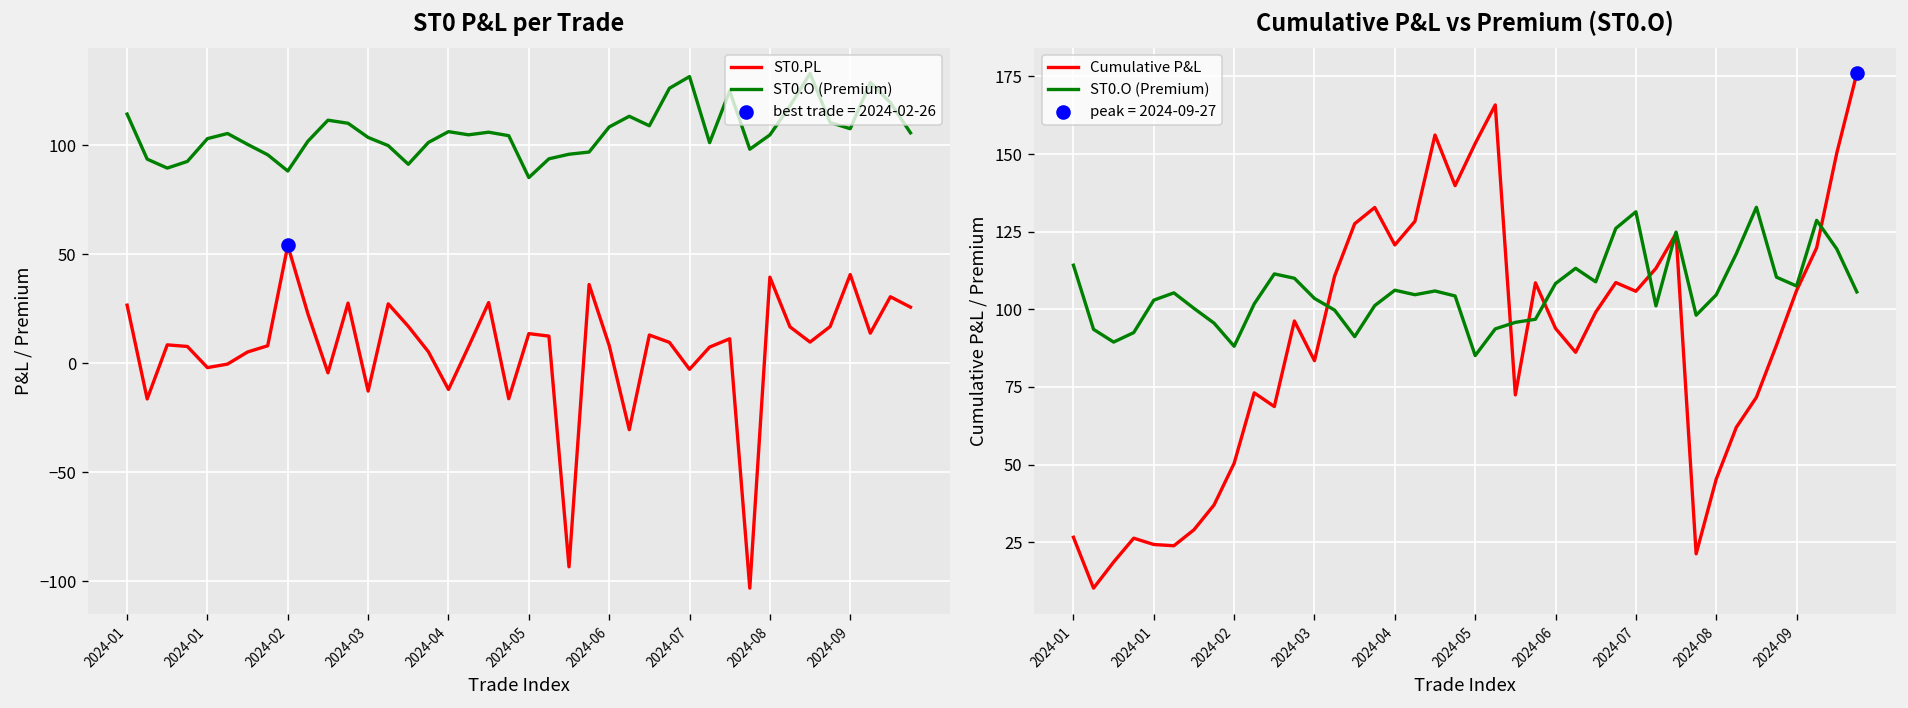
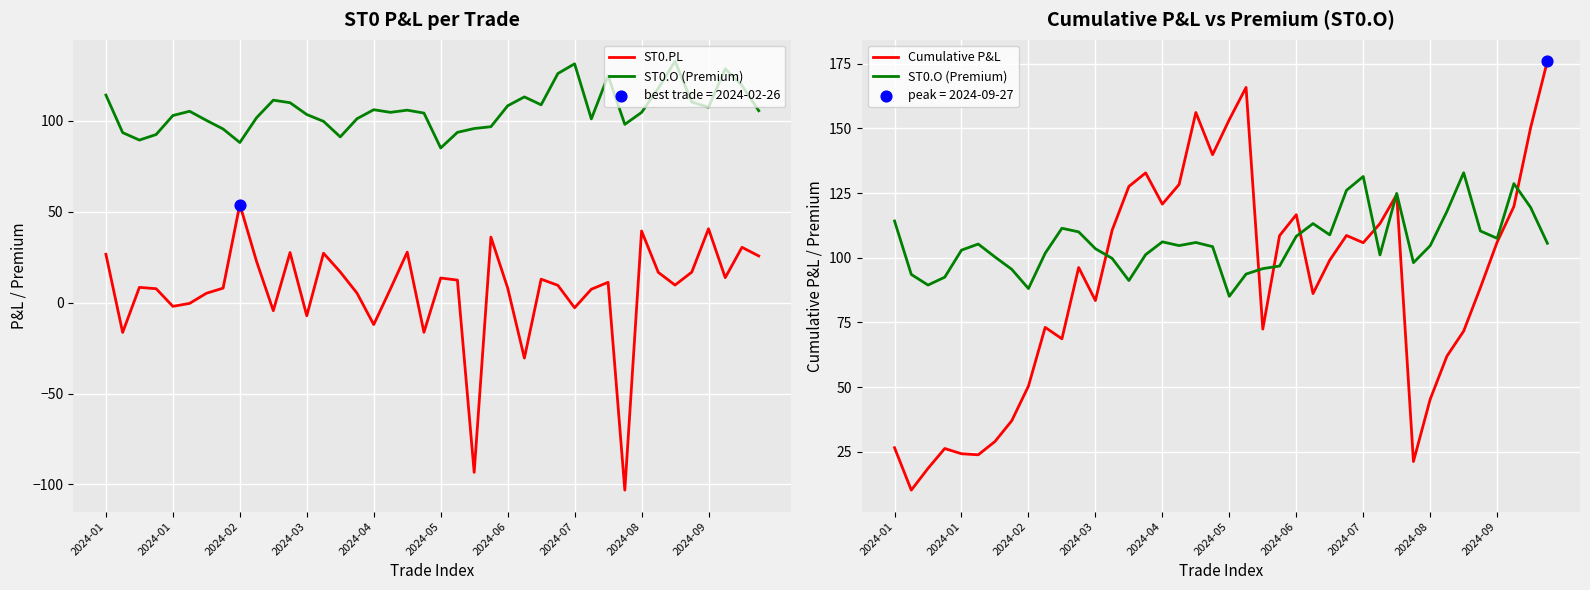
ST0 P&L per Trade, ST0.PL, 2024-03: -13 -> -7
Cumulative P&L vs Premium (ST0.O), Cumulative P&L, 2024-06: 94 -> 117
